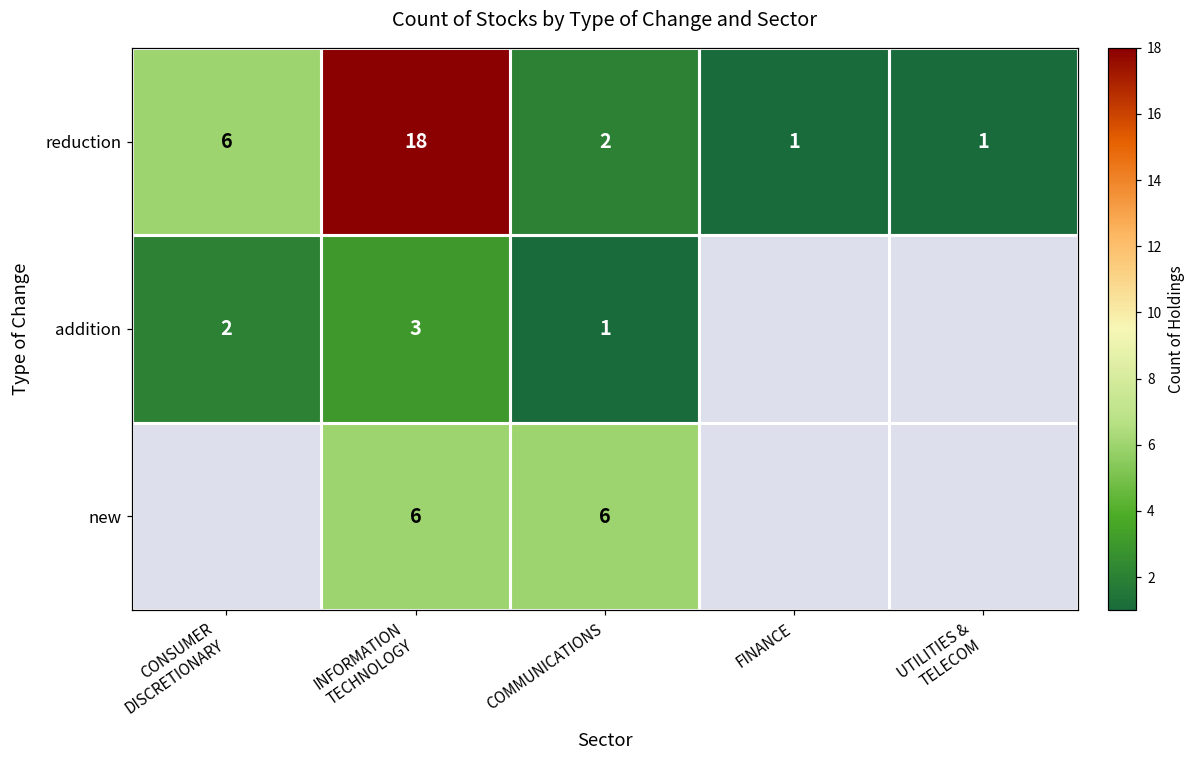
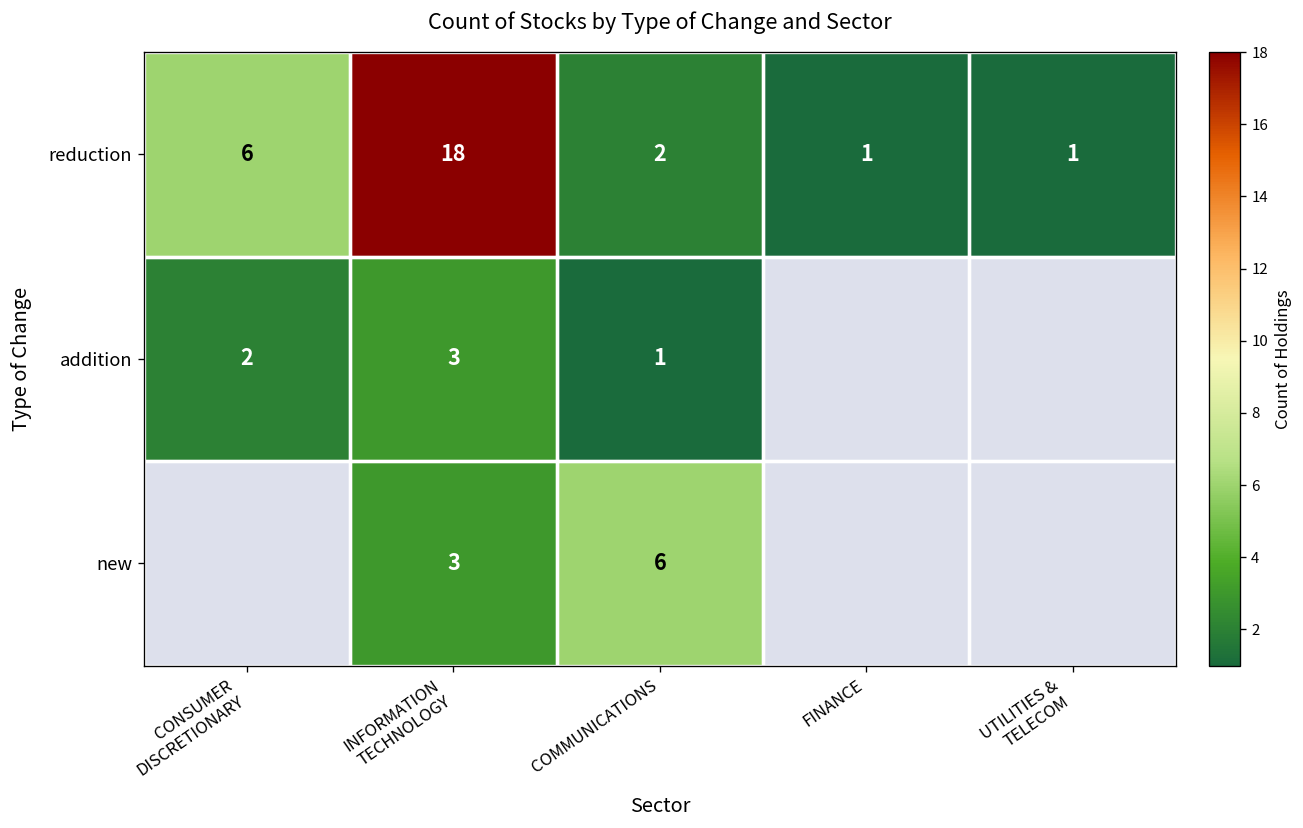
new, INFORMATION TECHNOLOGY: 6 -> 3
